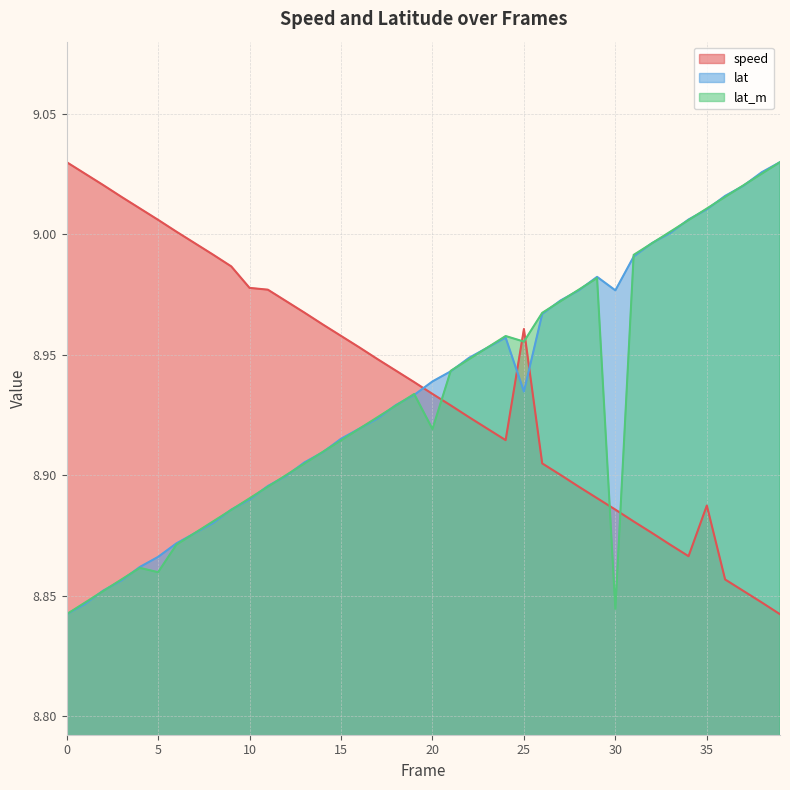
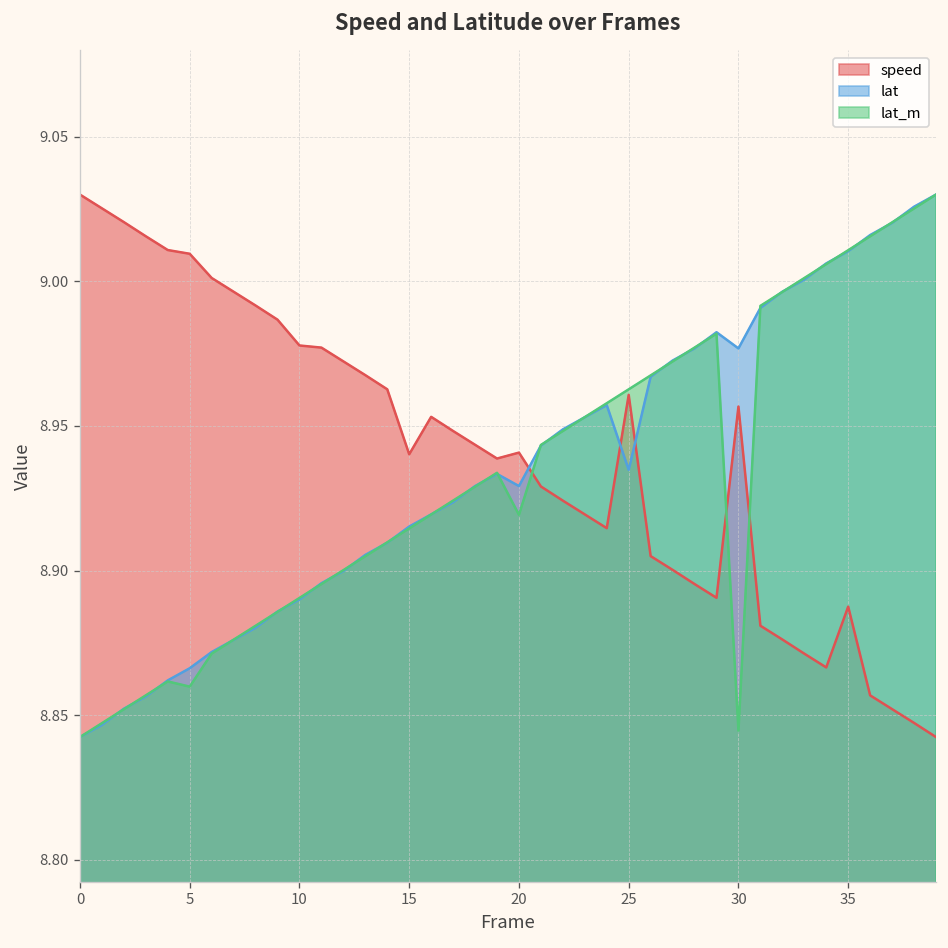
speed, 5: 9.006 -> 9.010
speed, 15: 8.958 -> 8.940
speed, 20: 8.934 -> 8.941
lat, 20: 8.939 -> 8.929
lat_m, 25: 8.956 -> 8.963
speed, 30: 8.886 -> 8.957
